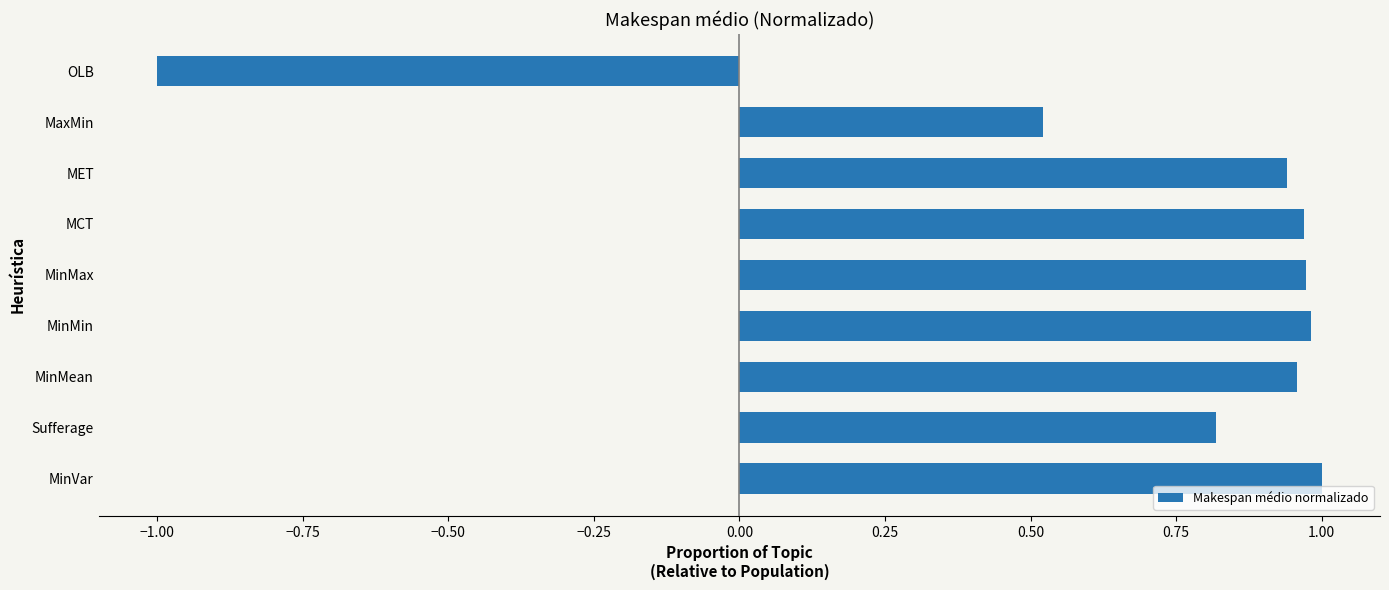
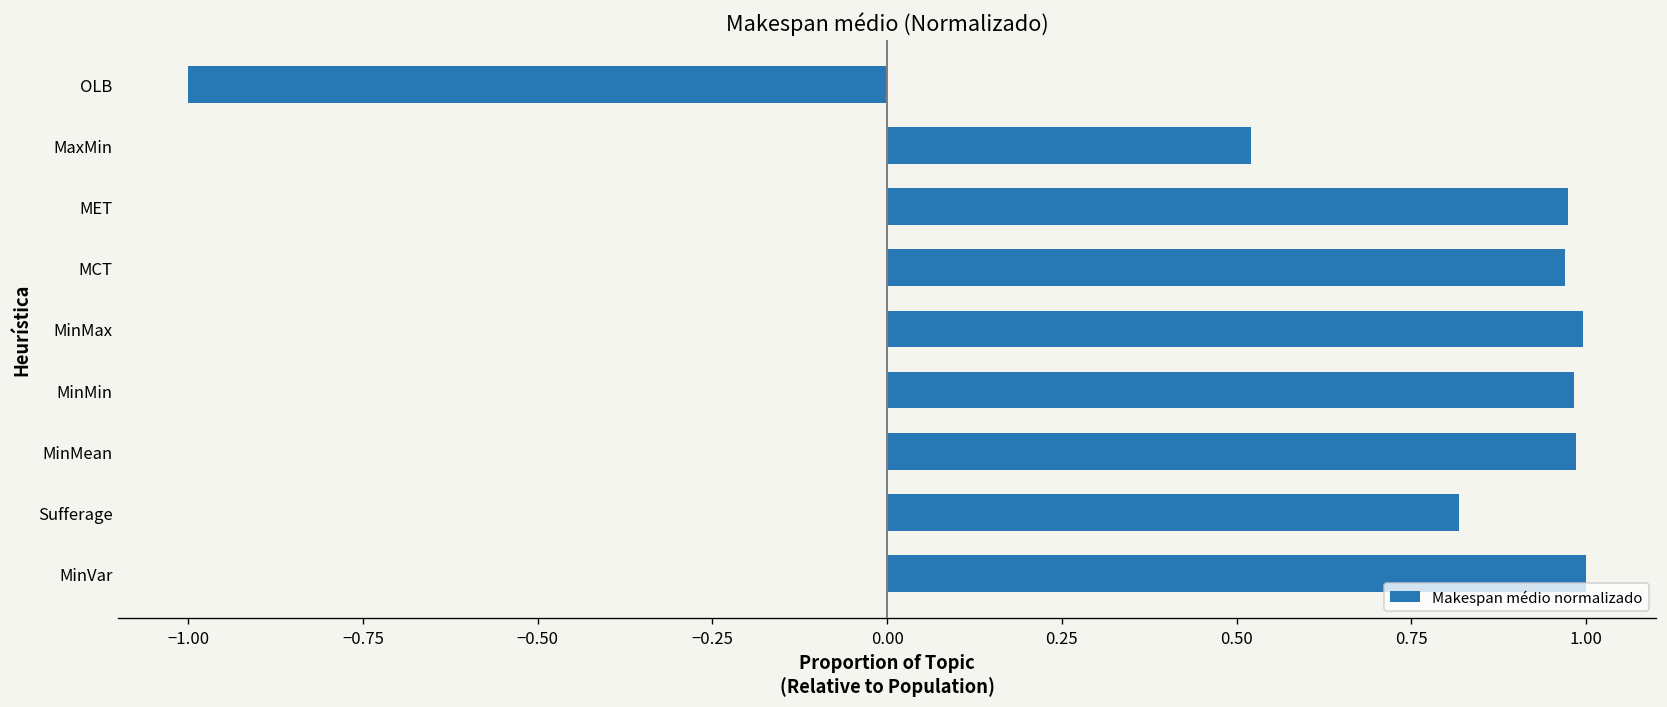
MET: 0.94 -> 0.97
MinMax: 0.97 -> 1.00
MinMean: 0.96 -> 0.99
